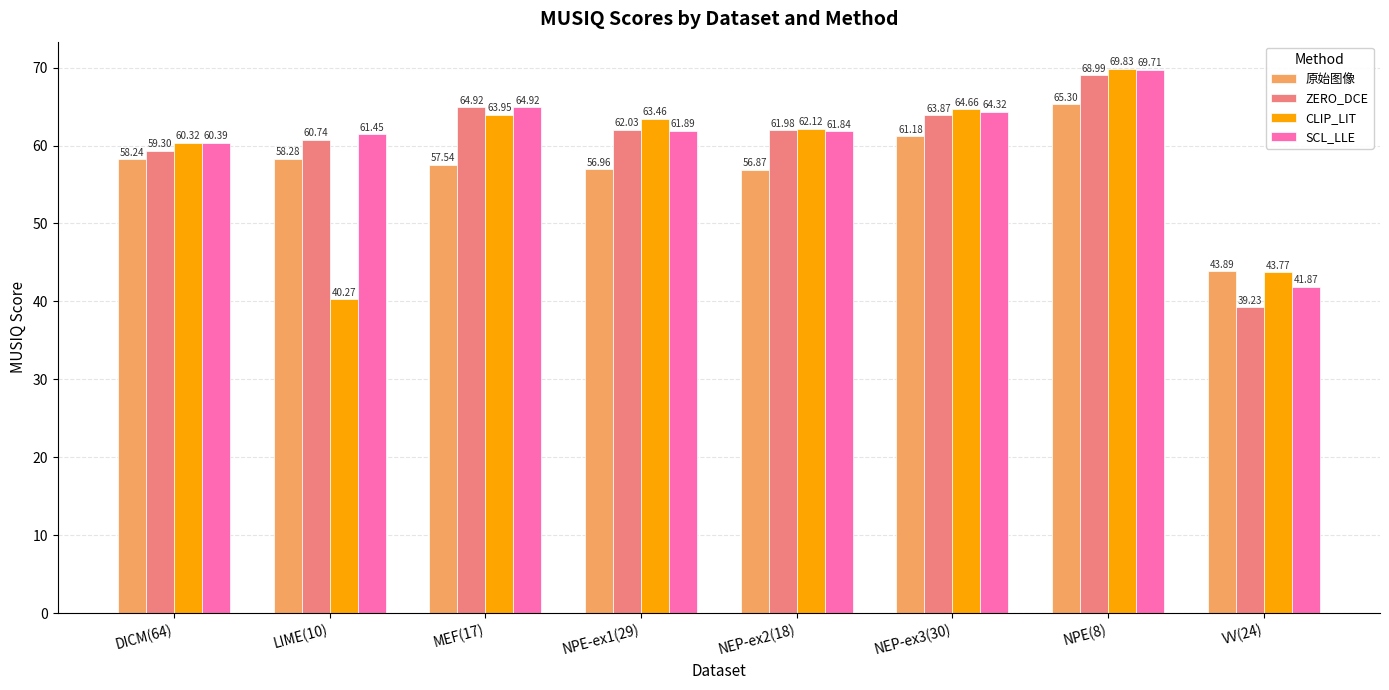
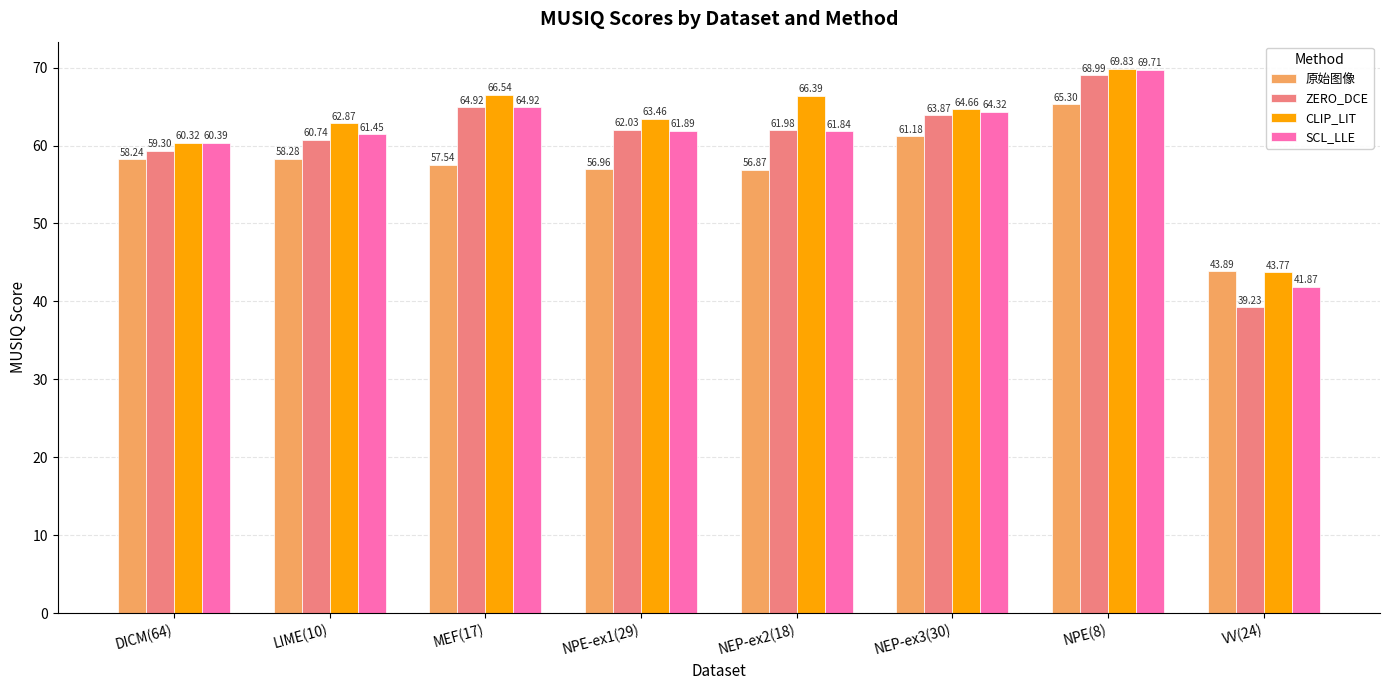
CLIP_LIT, LIME(10): 40.27 -> 62.87
CLIP_LIT, MEF(17): 63.95 -> 66.54
CLIP_LIT, NEP-ex2(18): 62.12 -> 66.39
